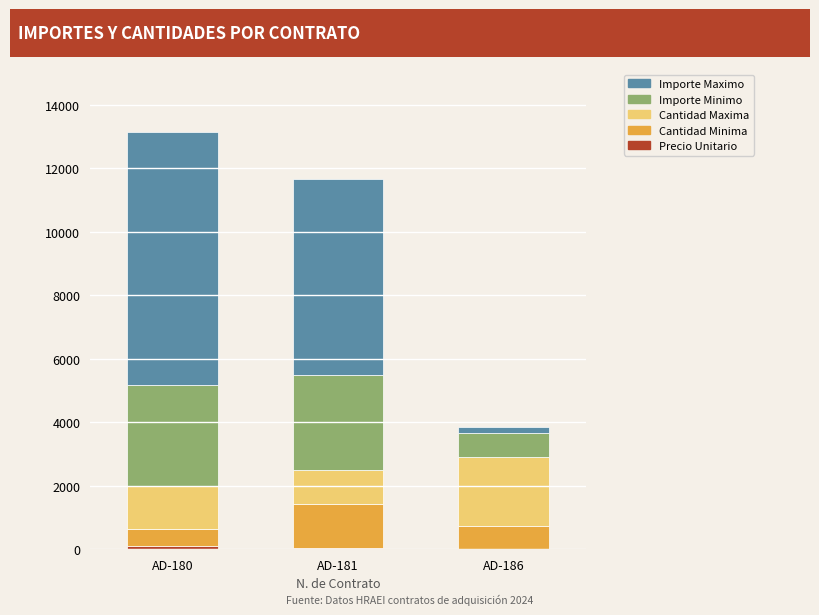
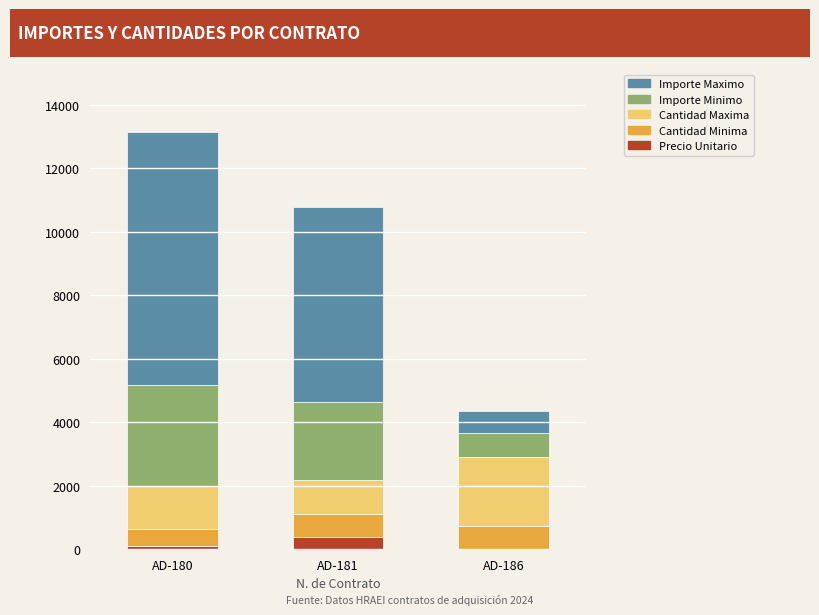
Precio Unitario, AD-181: 0 -> 400
Cantidad Minima, AD-181: 1400 -> 700
Importe Minimo, AD-181: 3000 -> 2500
Importe Maximo, AD-186: 200 -> 700
